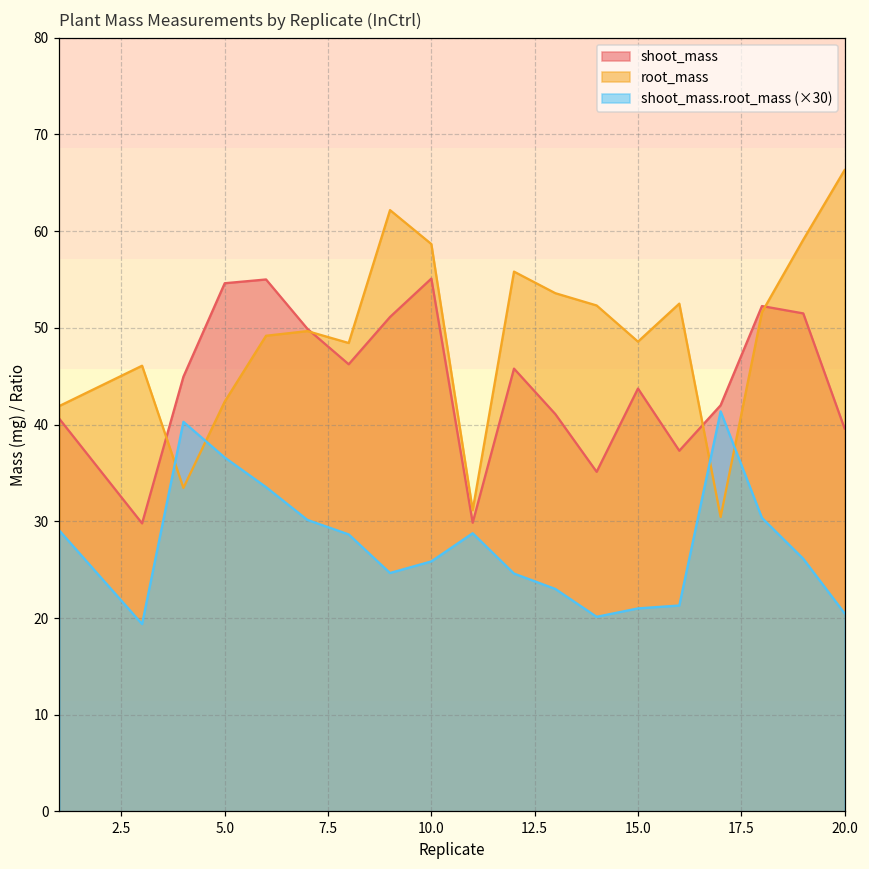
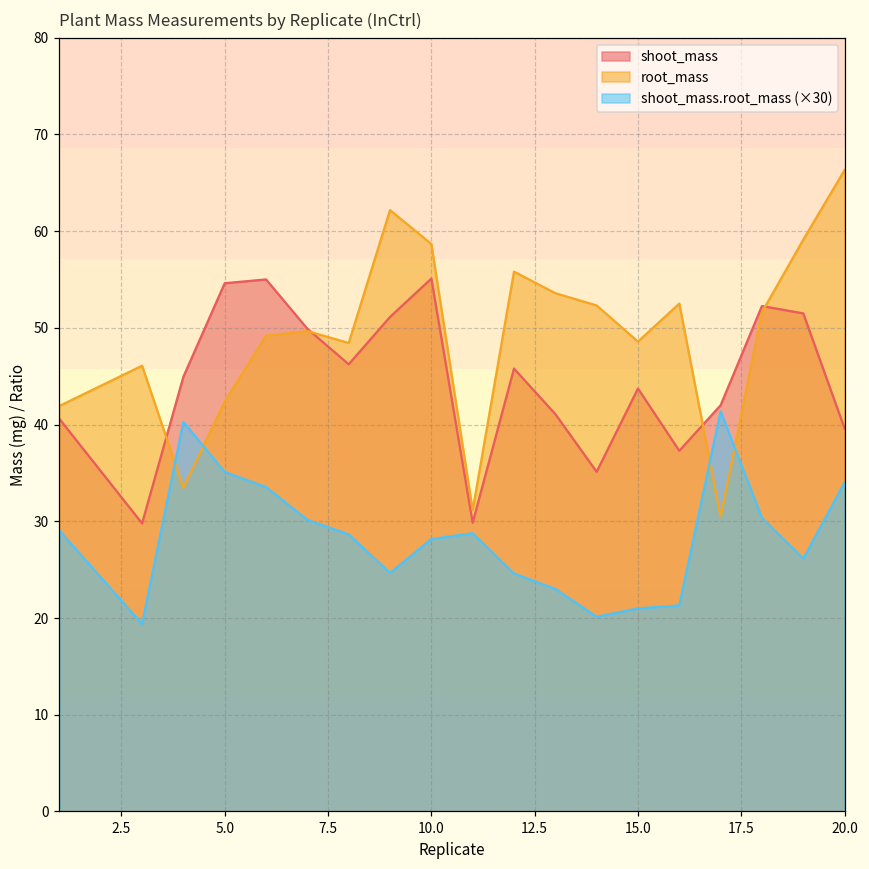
shoot_mass.root_mass (×30), 5.0: 37 -> 35
shoot_mass.root_mass (×30), 10.0: 26 -> 28
shoot_mass.root_mass (×30), 20.0: 20 -> 34
